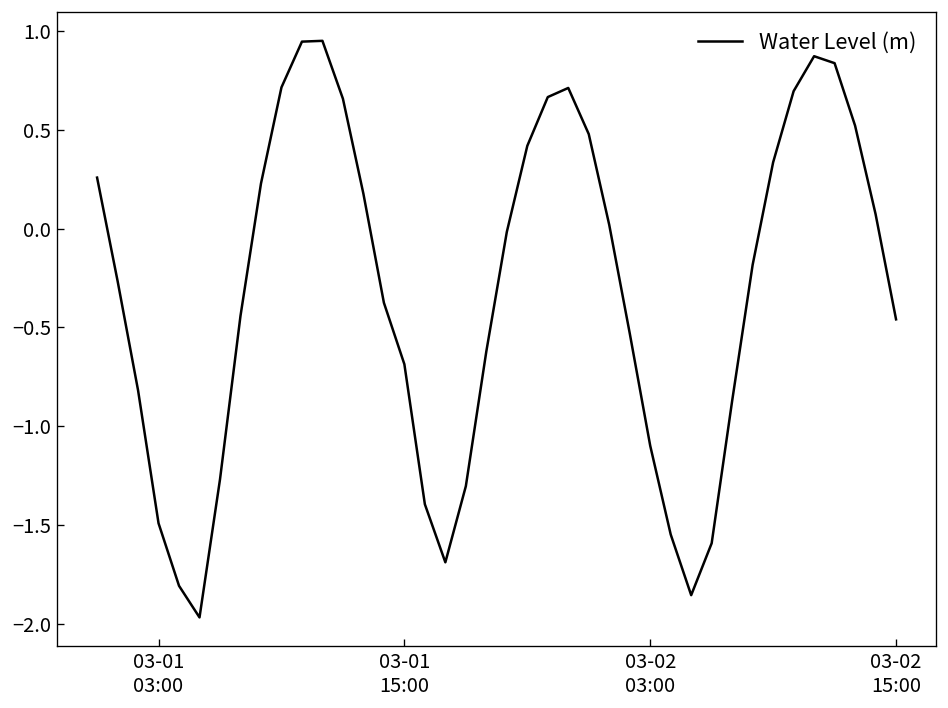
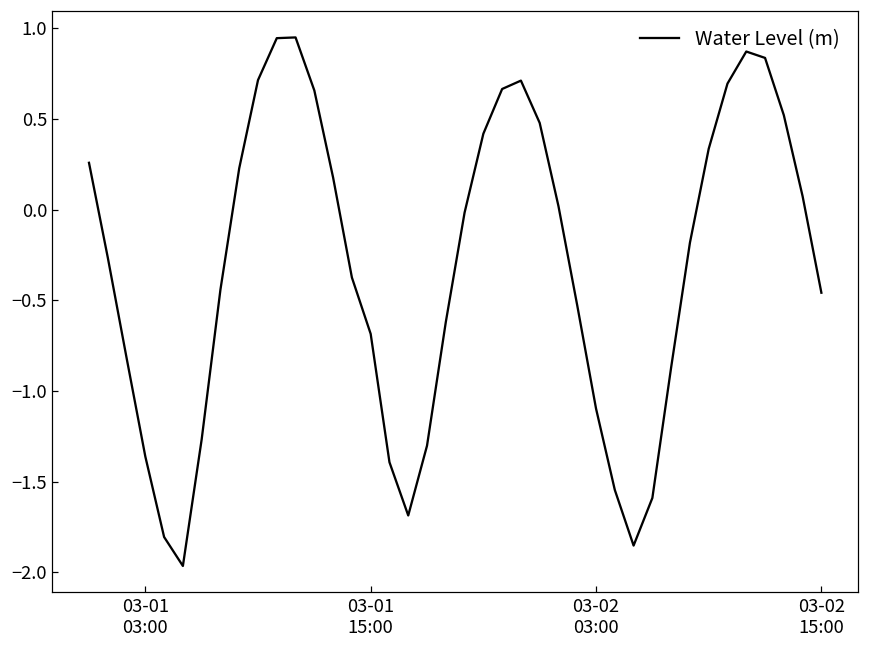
03-01 03:00: -1.49 -> -1.36
